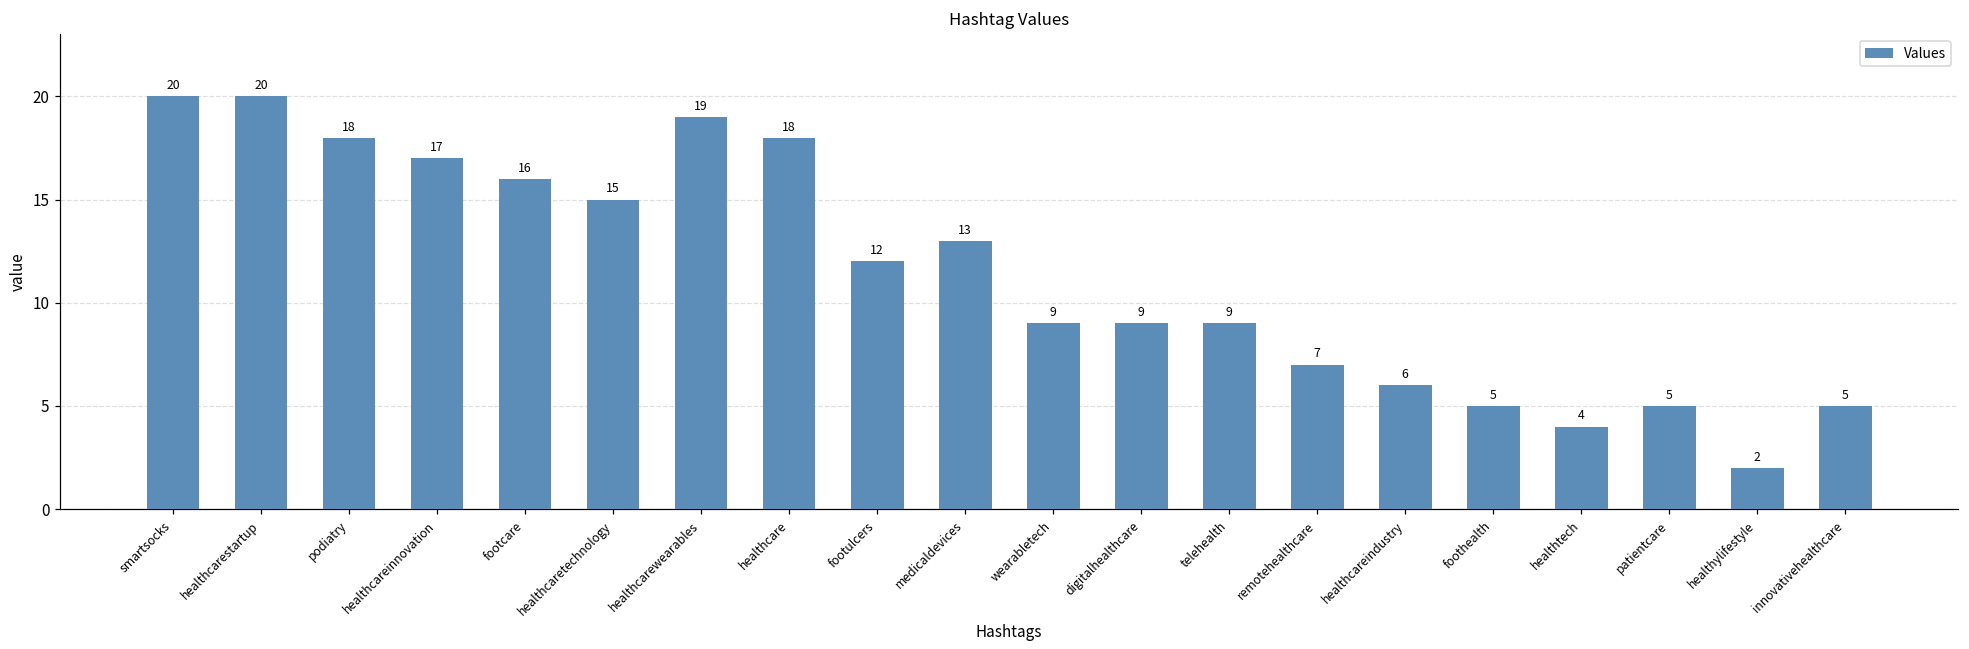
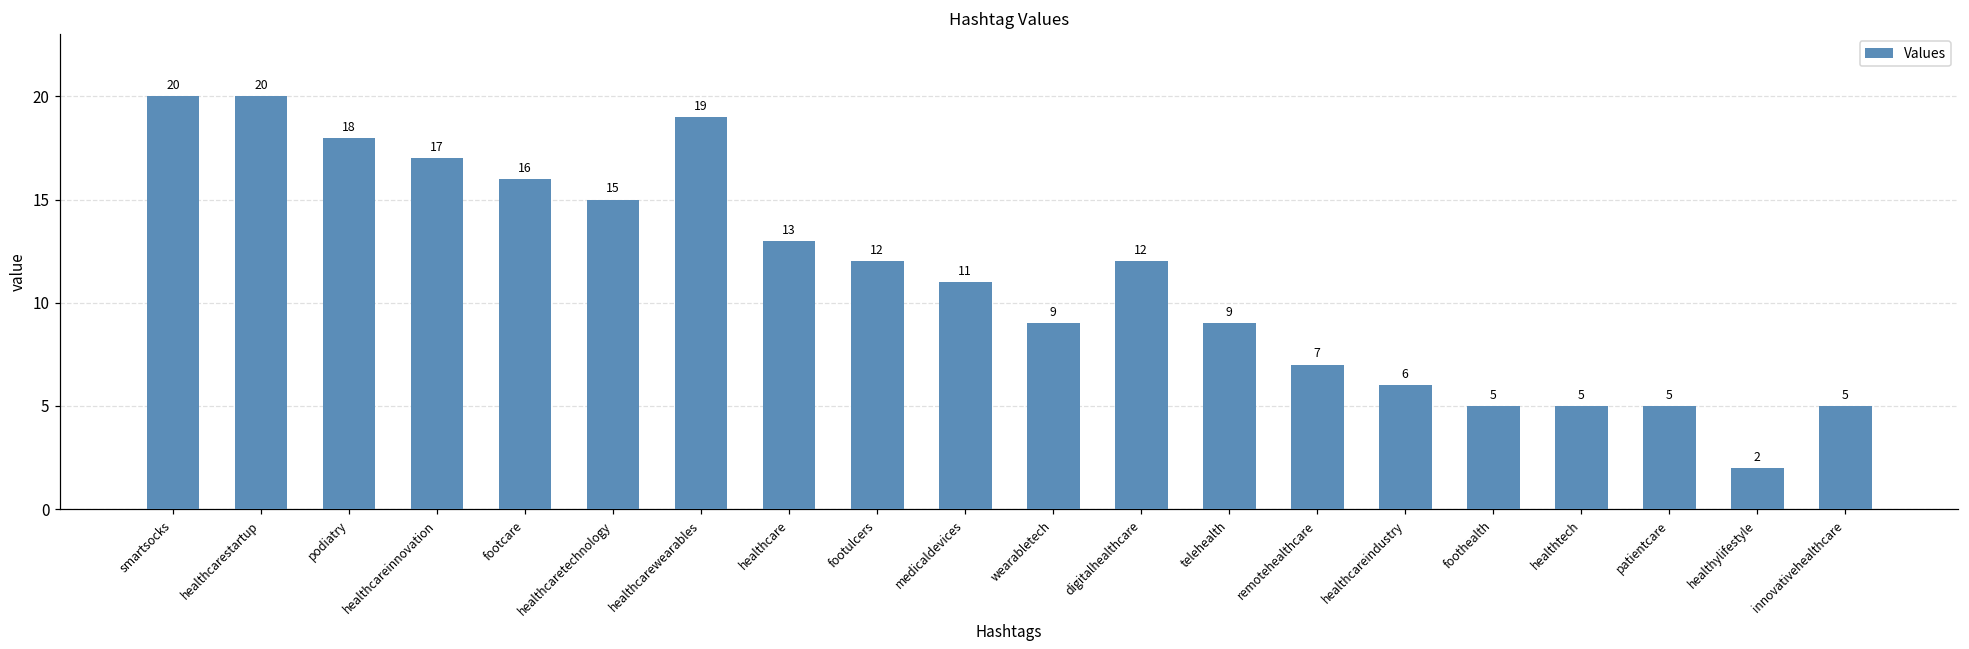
healthcare: 18 -> 13
medicaldevices: 13 -> 11
digitalhealthcare: 9 -> 12
healthtech: 4 -> 5
